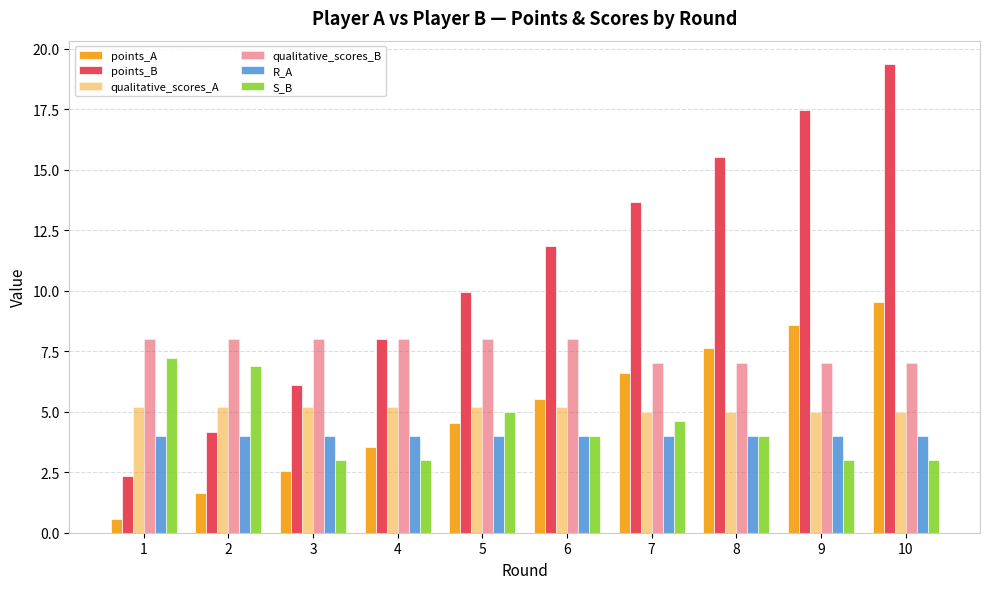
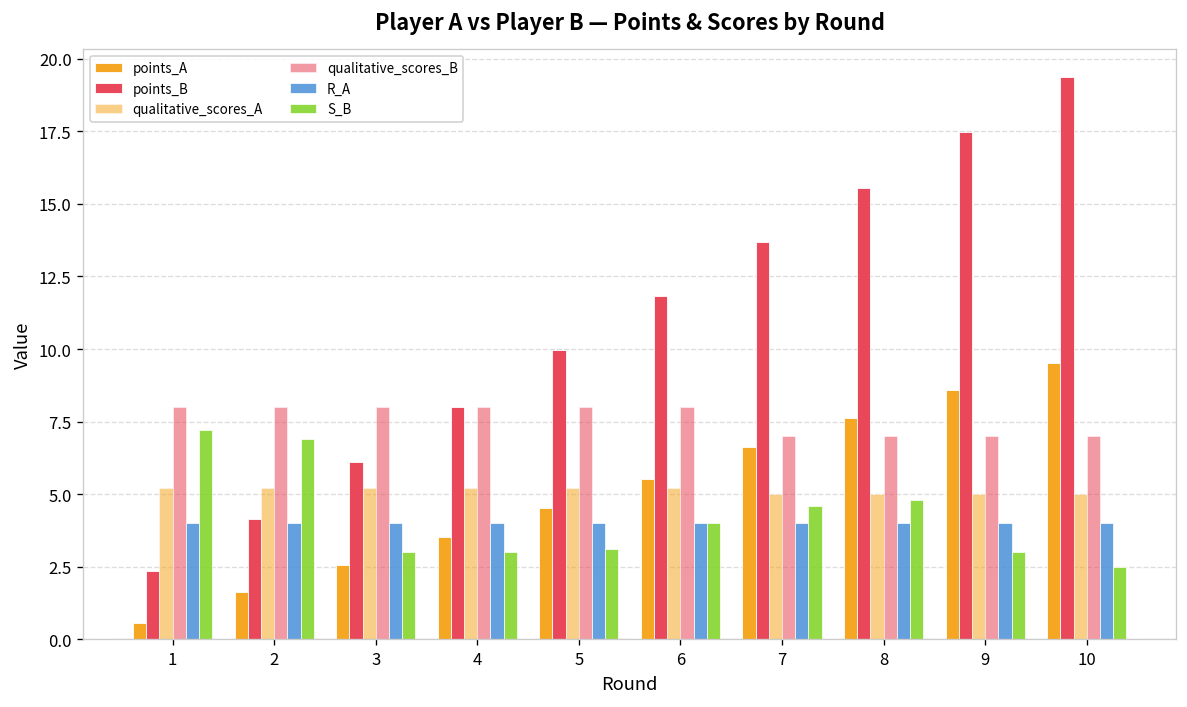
S_B, 5: 5.0 -> 3.1
S_B, 8: 4.0 -> 4.8
S_B, 10: 3.0 -> 2.5
